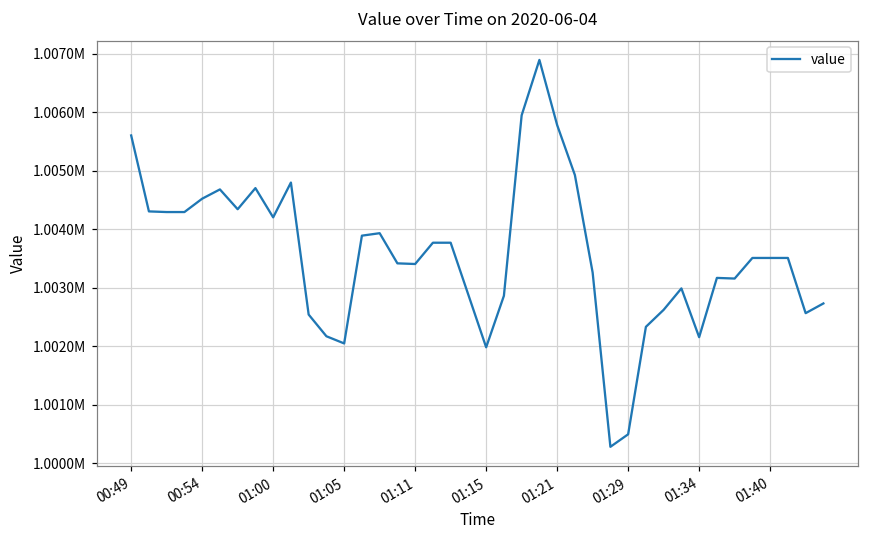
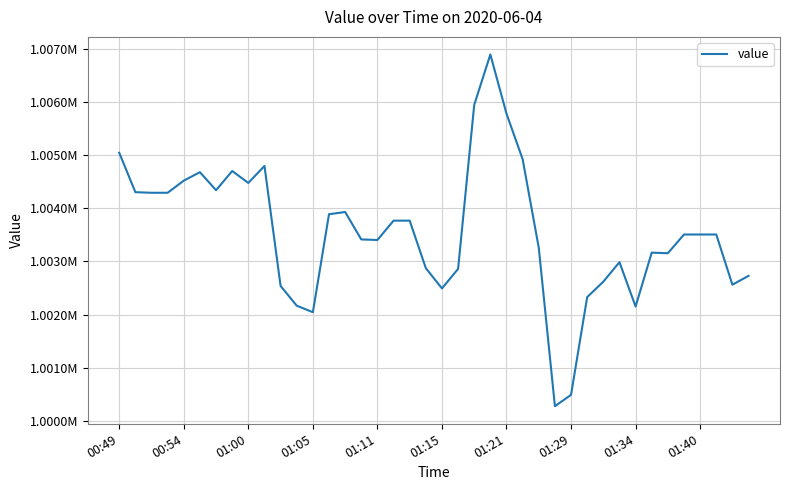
00:49: 1005600 -> 1005000
01:00: 1004200 -> 1004500
01:15: 1002000 -> 1002500
